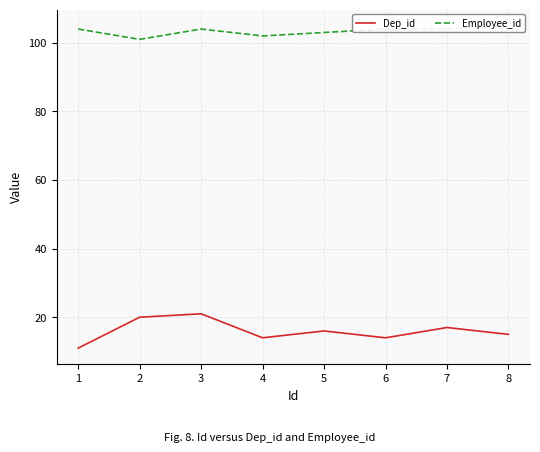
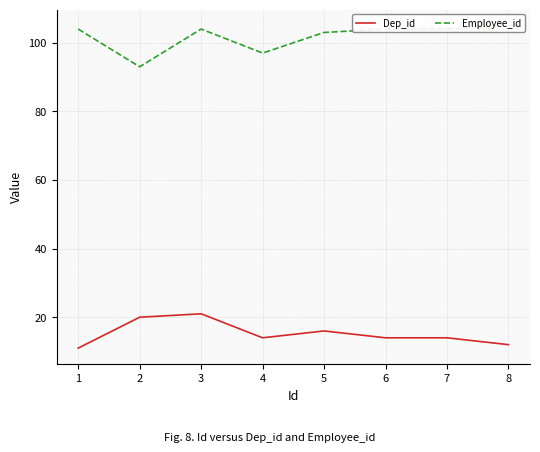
Employee_id, 2: 101 -> 93
Employee_id, 4: 102 -> 97
Dep_id, 7: 17 -> 14
Dep_id, 8: 15 -> 12
